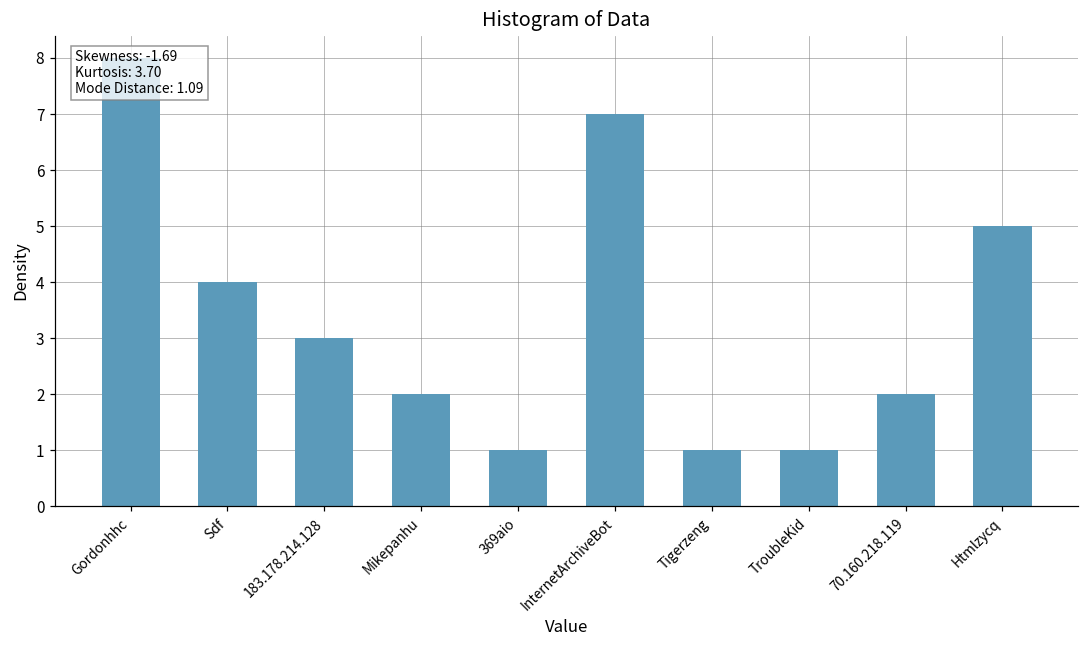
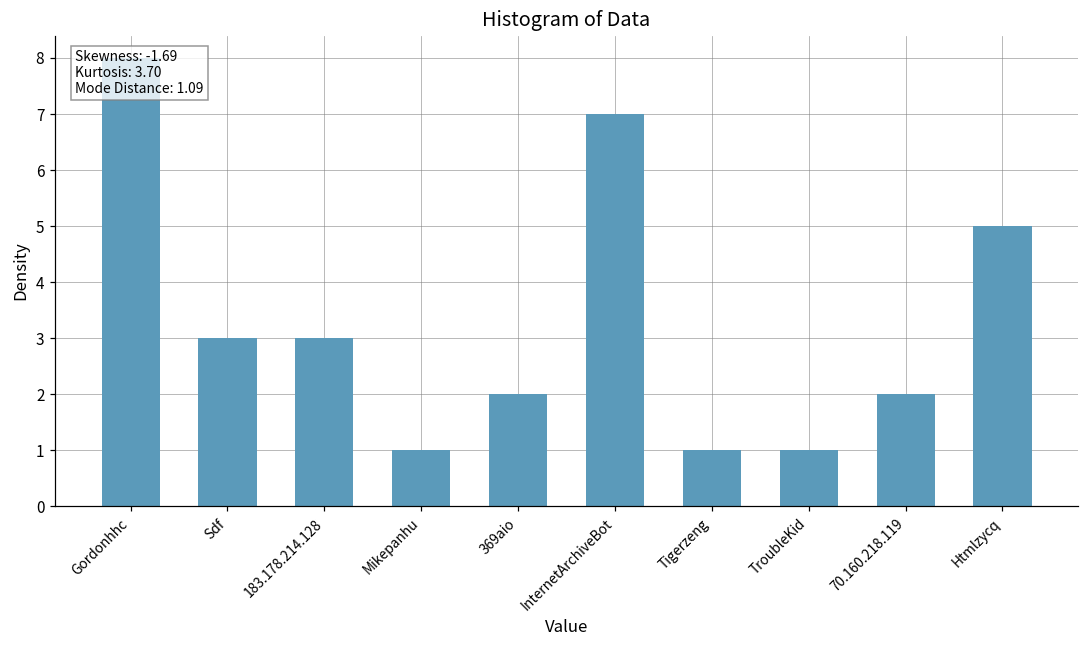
Sdf: 4 -> 3
Mikepanhu: 2 -> 1
369aio: 1 -> 2
